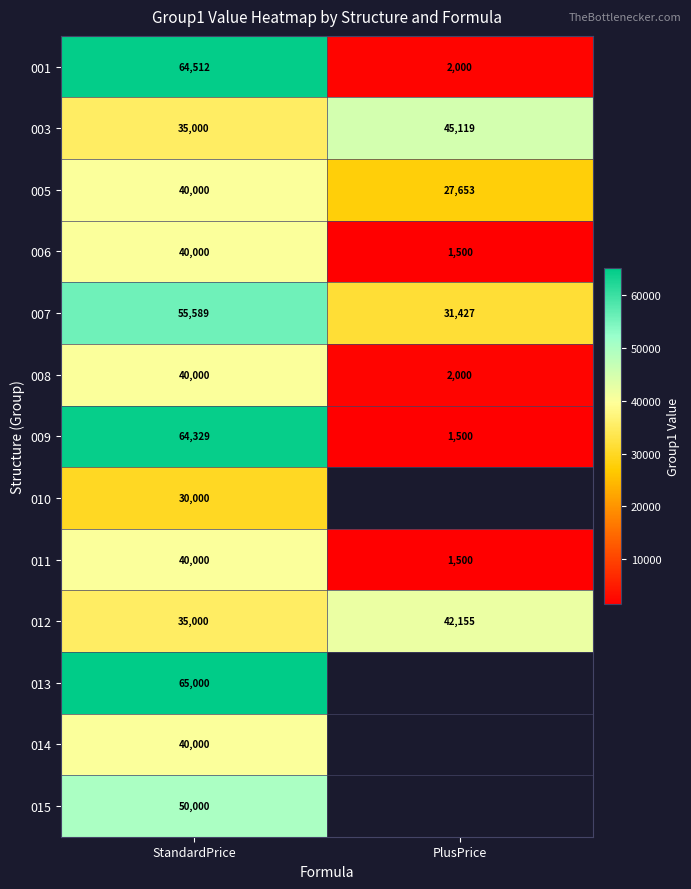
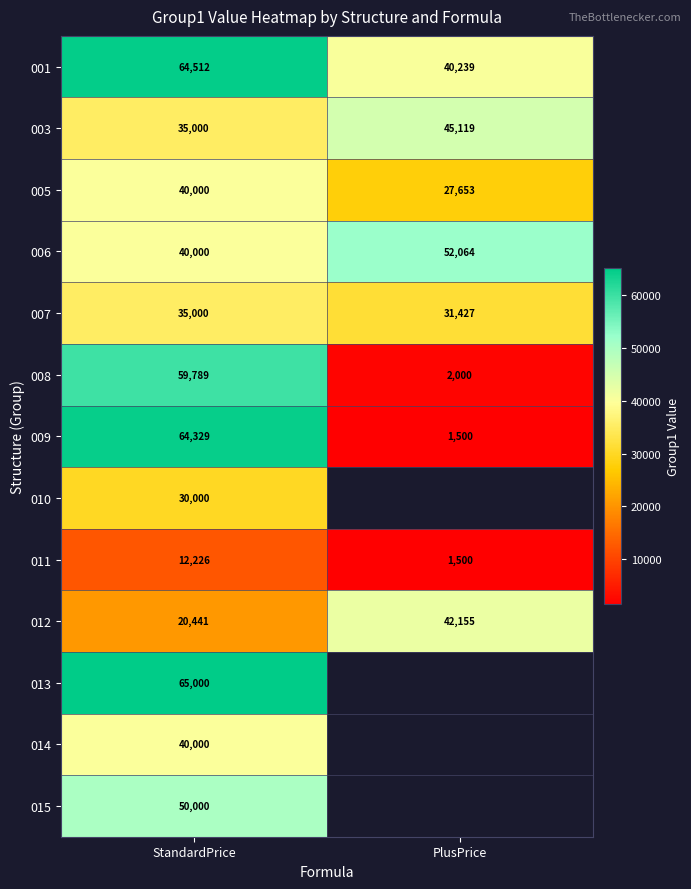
001, PlusPrice: 2,000 -> 40,239
006, PlusPrice: 1,500 -> 52,064
007, StandardPrice: 55,589 -> 35,000
008, StandardPrice: 40,000 -> 59,789
011, StandardPrice: 40,000 -> 12,226
012, StandardPrice: 35,000 -> 20,441
